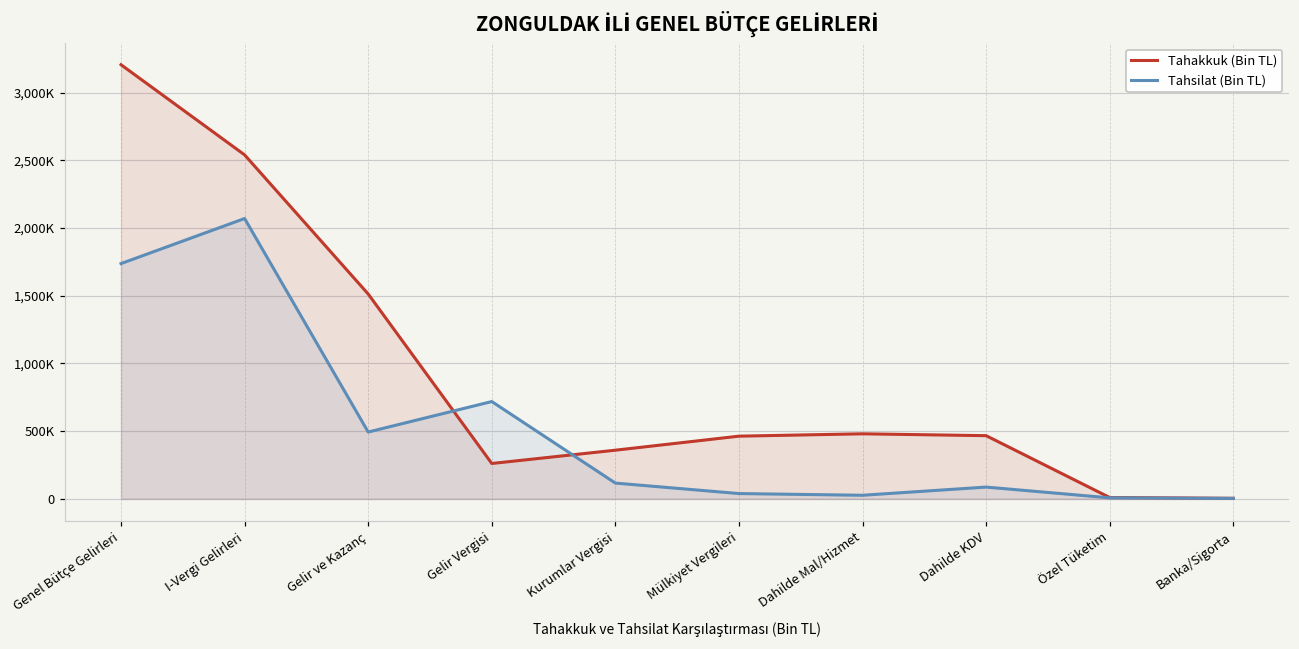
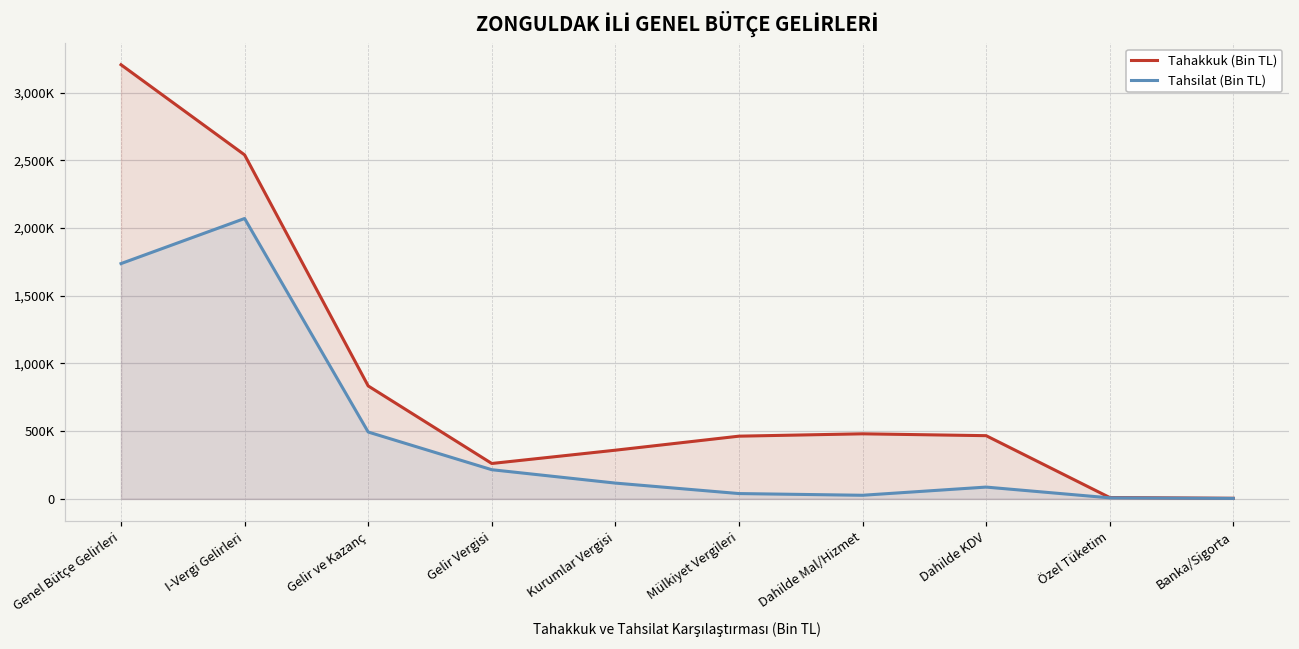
Tahakkuk (Bin TL), Gelir ve Kazanç: 1,510,000 -> 830,000
Tahsilat (Bin TL), Gelir Vergisi: 720,000 -> 220,000
